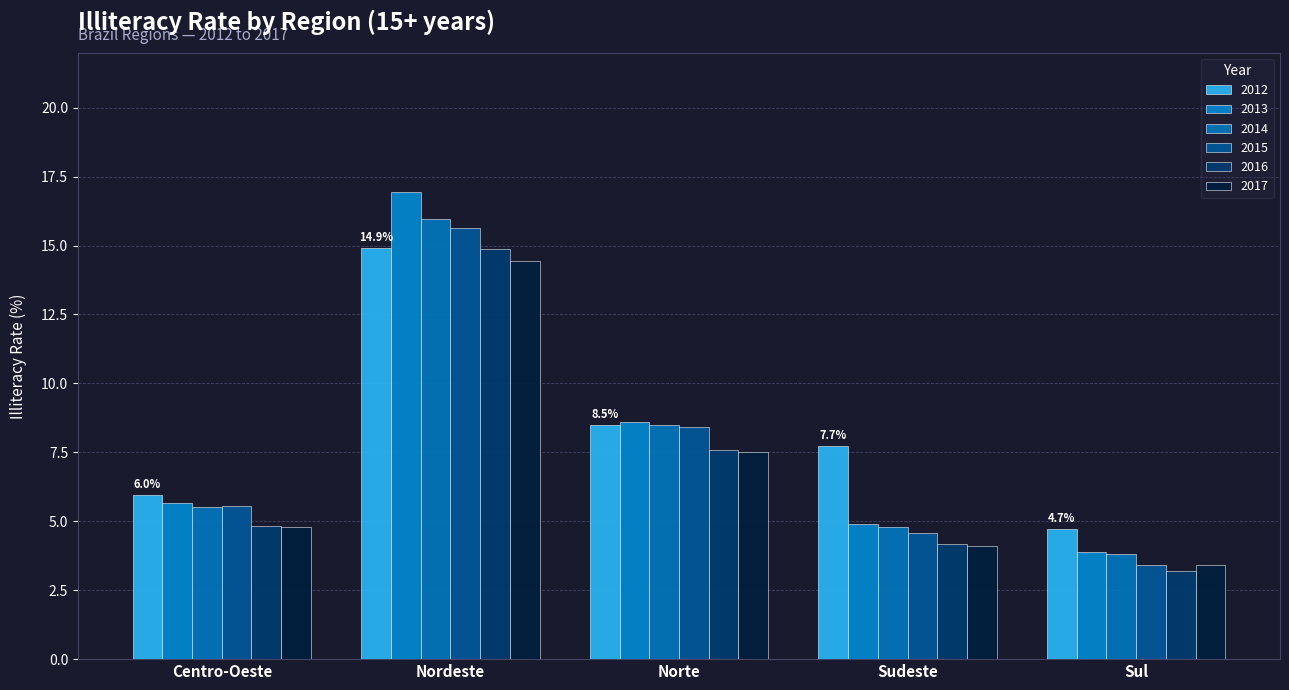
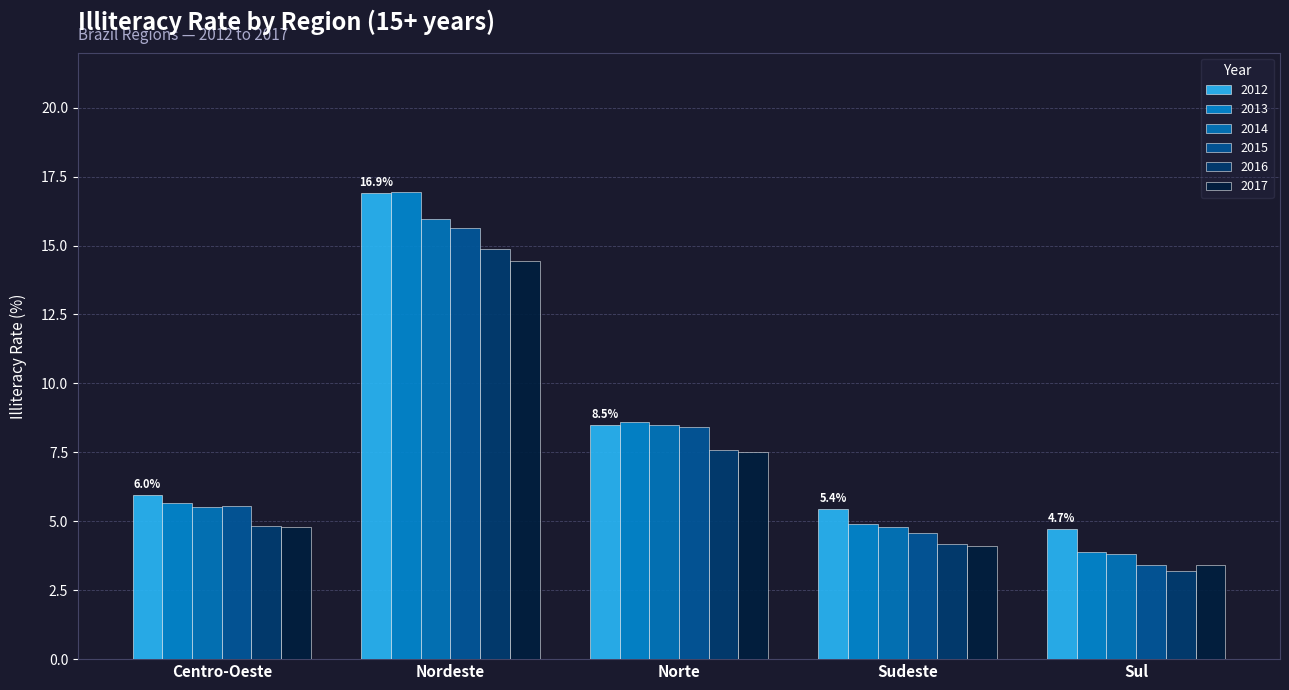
2012, Nordeste: 14.9% -> 16.9%
2012, Sudeste: 7.7% -> 5.4%
